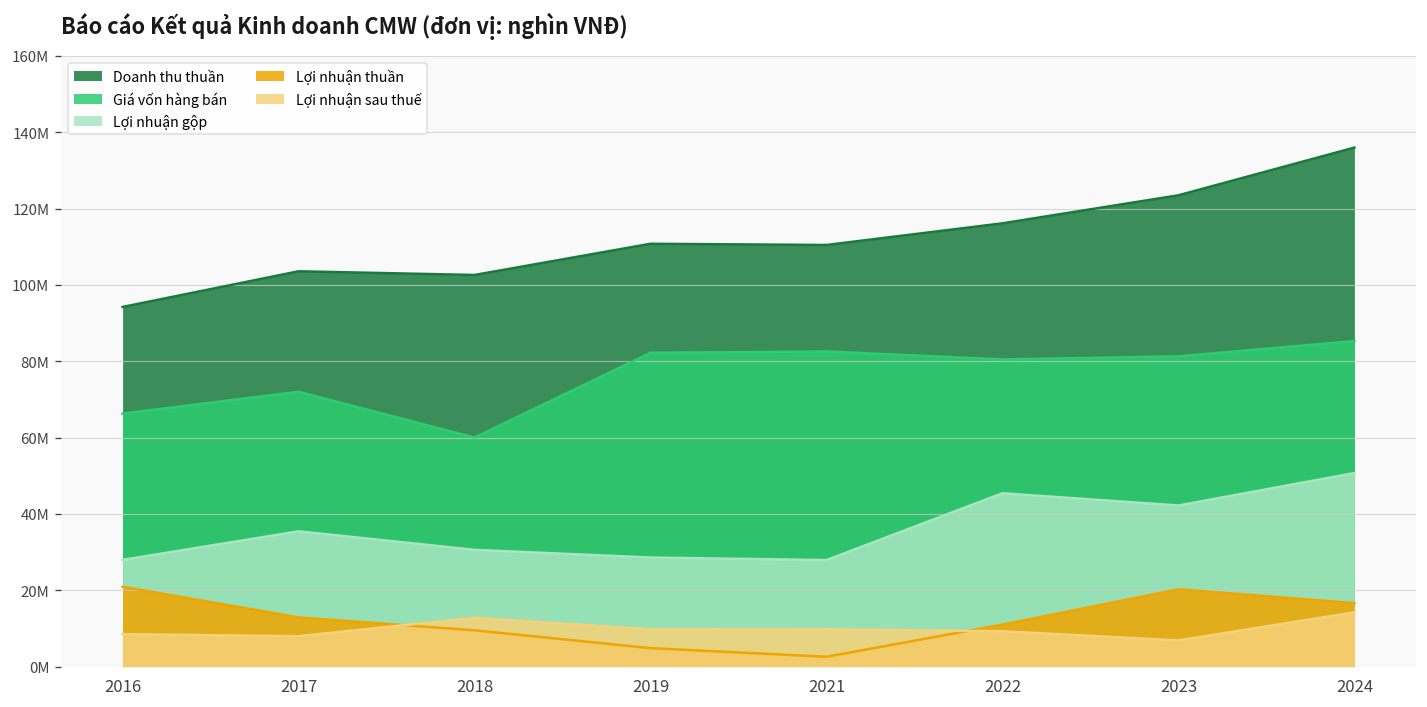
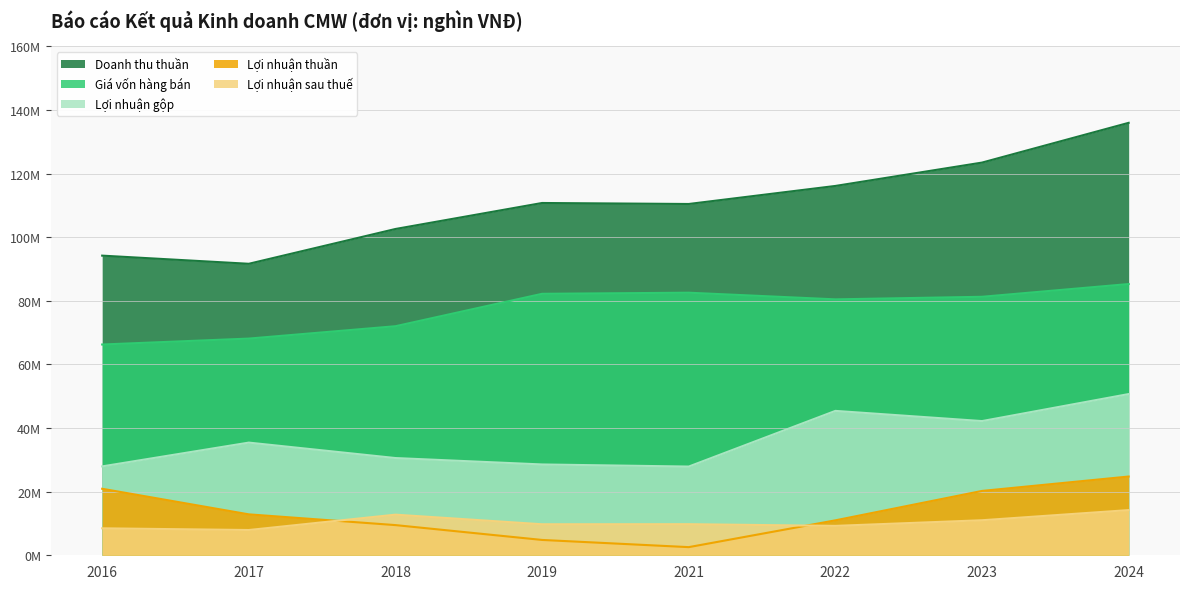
Doanh thu thuần, 2017: 104000000 -> 92000000
Giá vốn hàng bán, 2017: 72000000 -> 68000000
Giá vốn hàng bán, 2018: 60000000 -> 72000000
Lợi nhuận sau thuế, 2023: 7000000 -> 11000000
Lợi nhuận thuần, 2024: 17000000 -> 25000000
